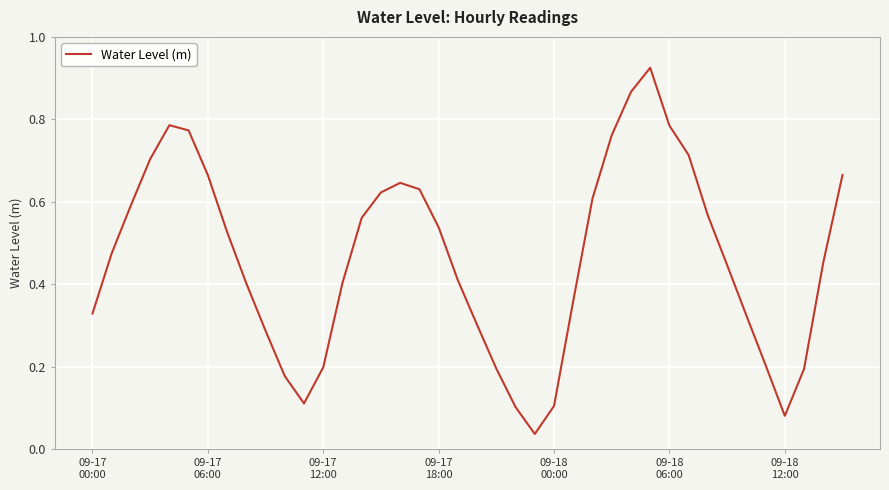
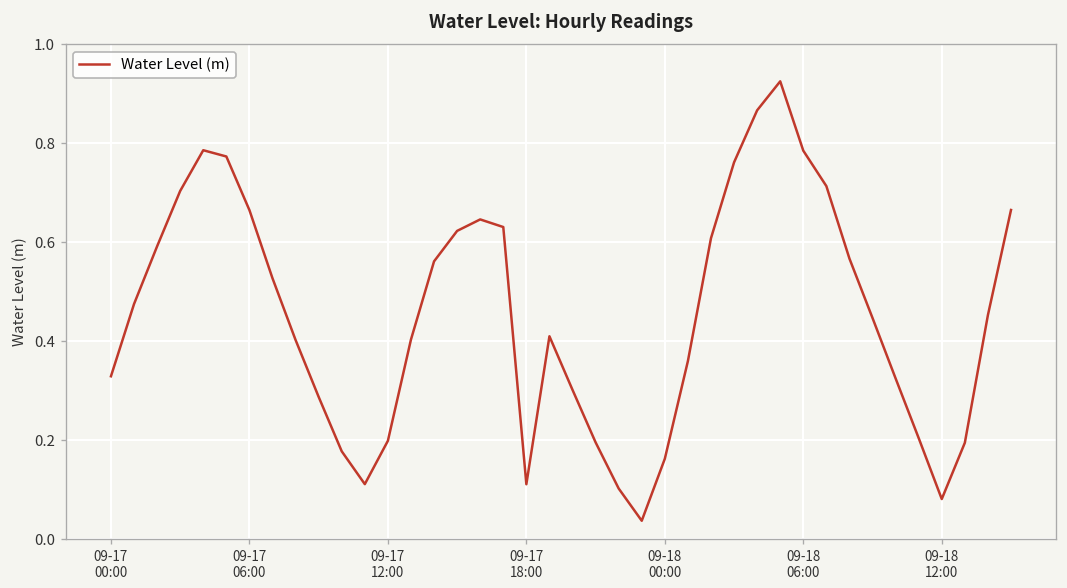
09-17 18:00: 0.54 -> 0.11
09-18 00:00: 0.11 -> 0.16
